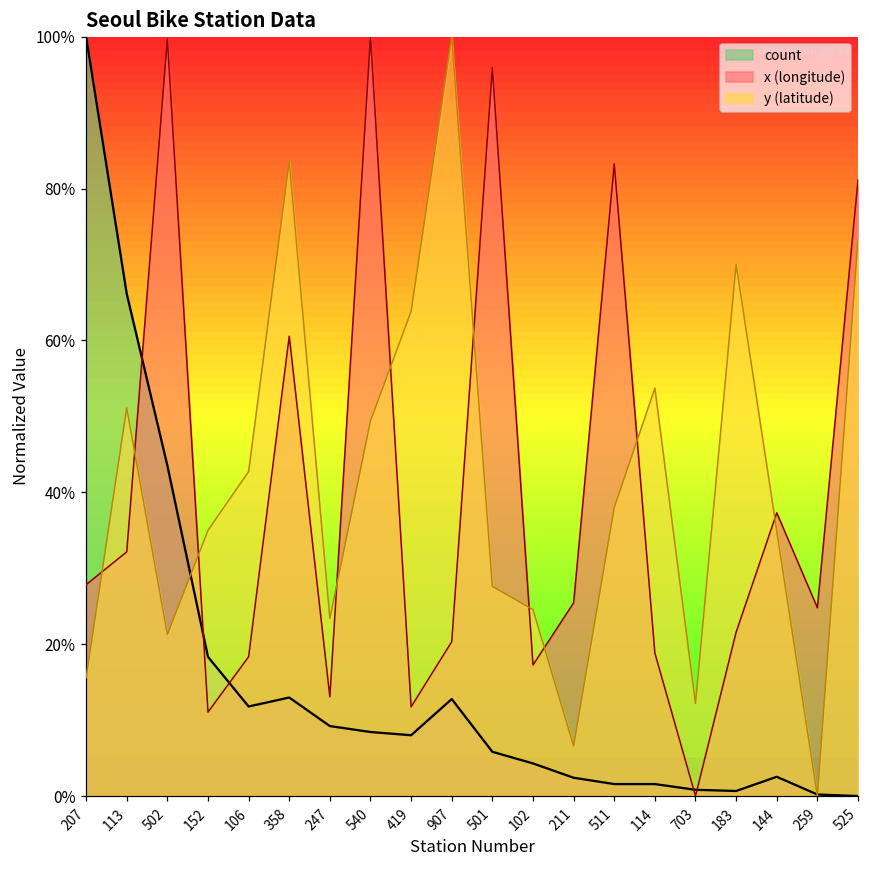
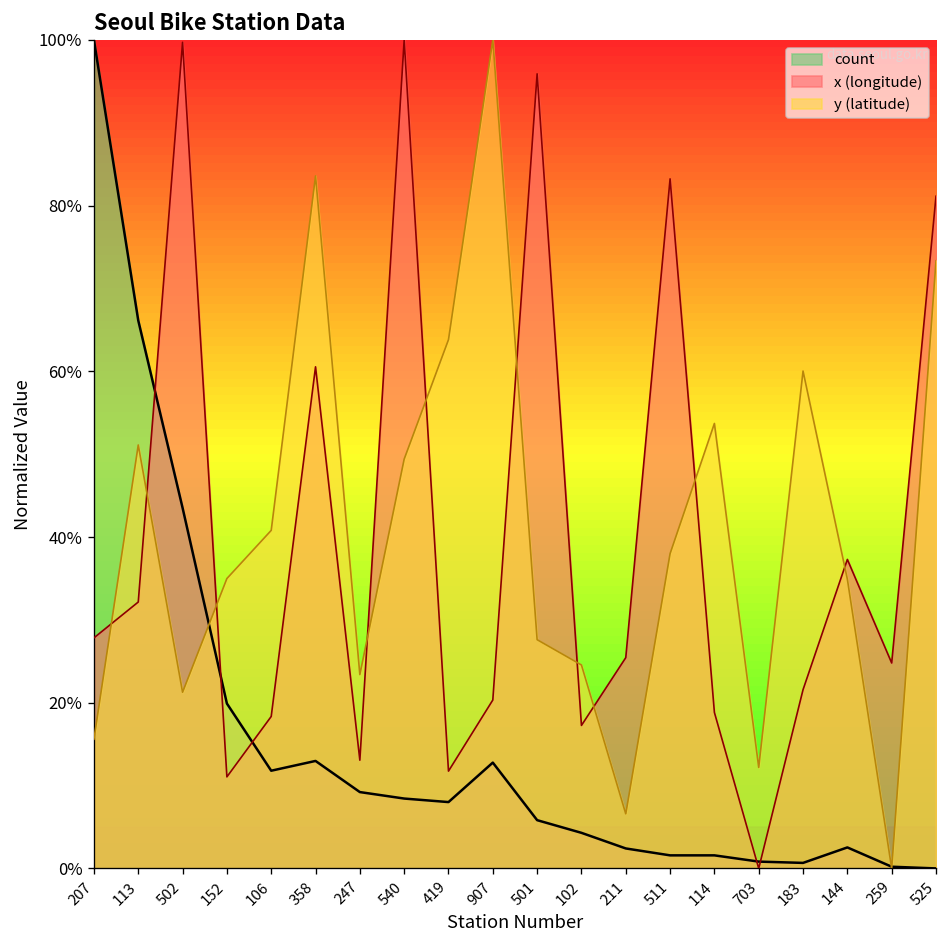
count, 152: 18% -> 20%
y (latitude), 106: 43% -> 41%
y (latitude), 183: 70% -> 60%
